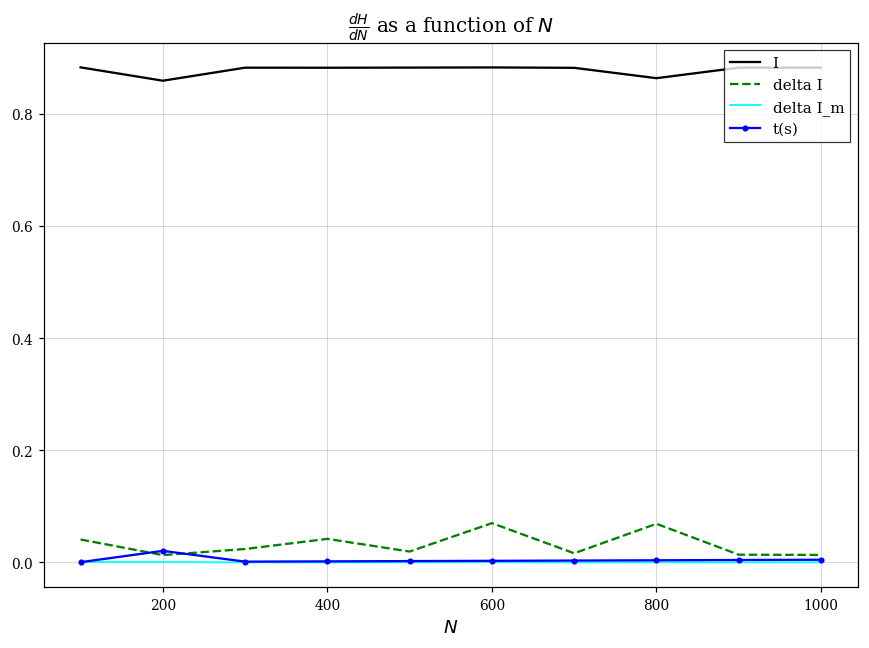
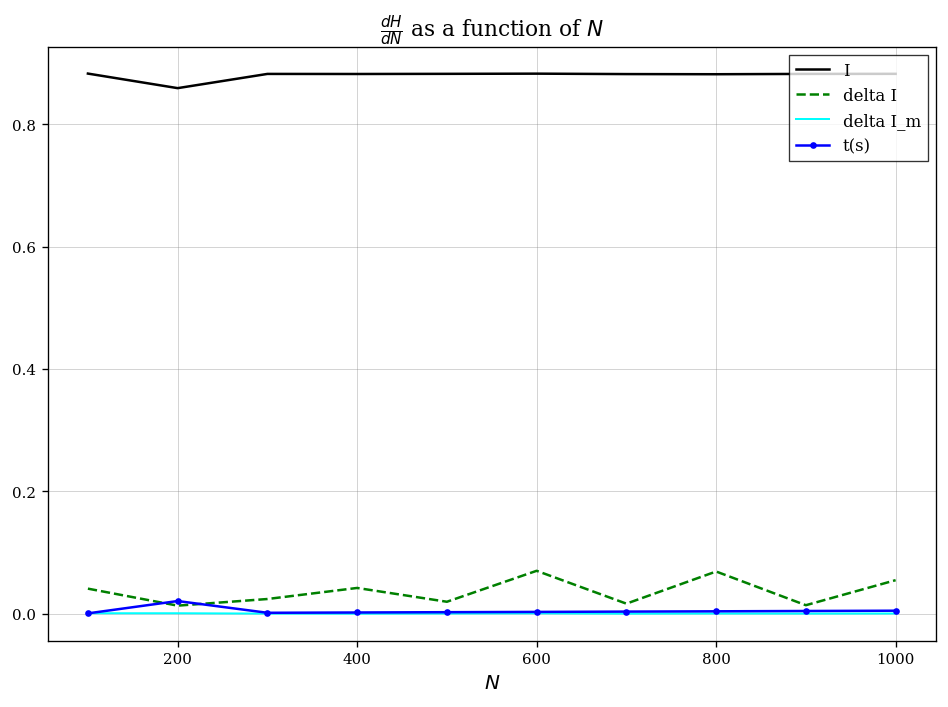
I, 800: 0.86 -> 0.88
delta I, 1000: 0.01 -> 0.05
